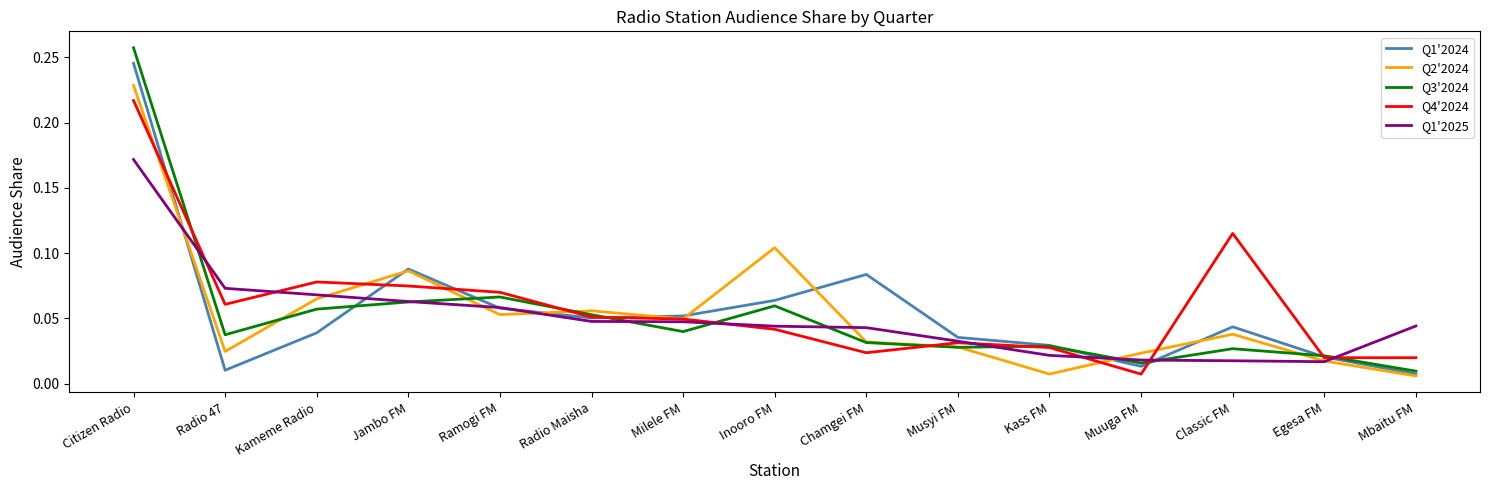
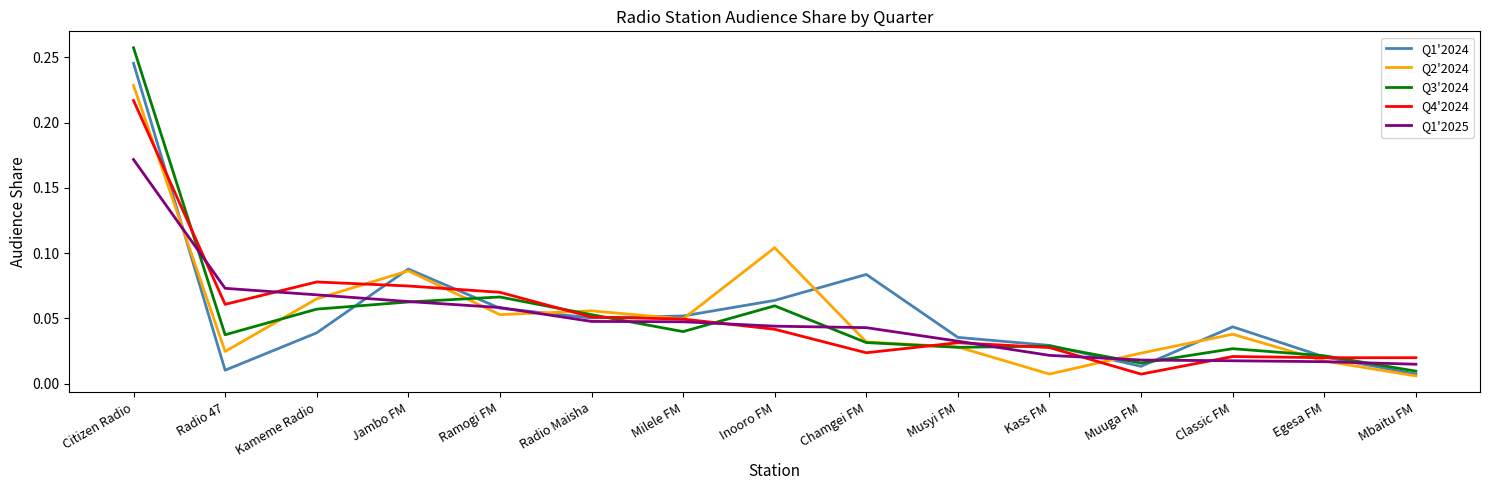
Q4'2024, Classic FM: 0.115 -> 0.021
Q1'2025, Mbaitu FM: 0.044 -> 0.015
